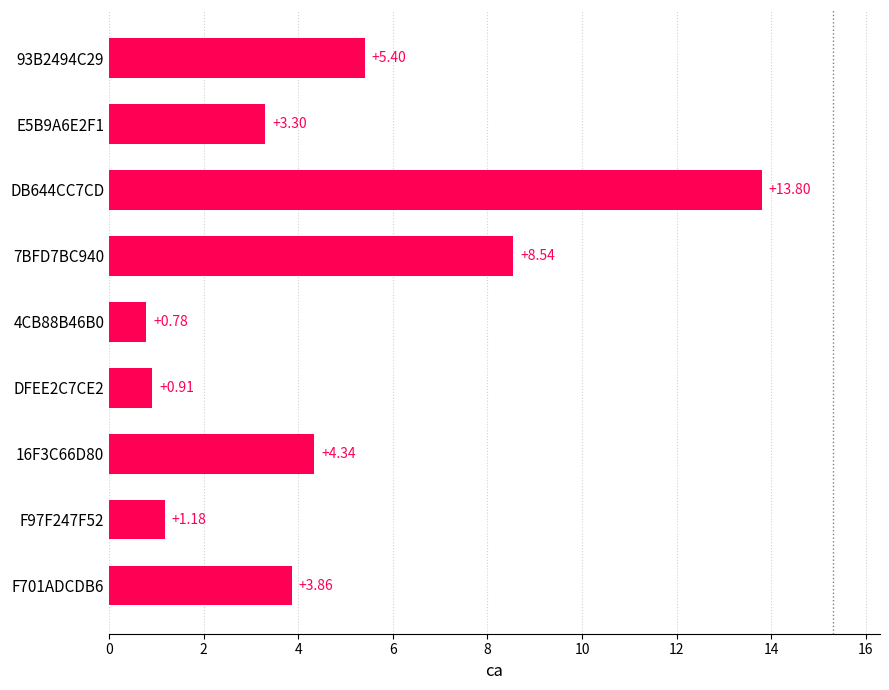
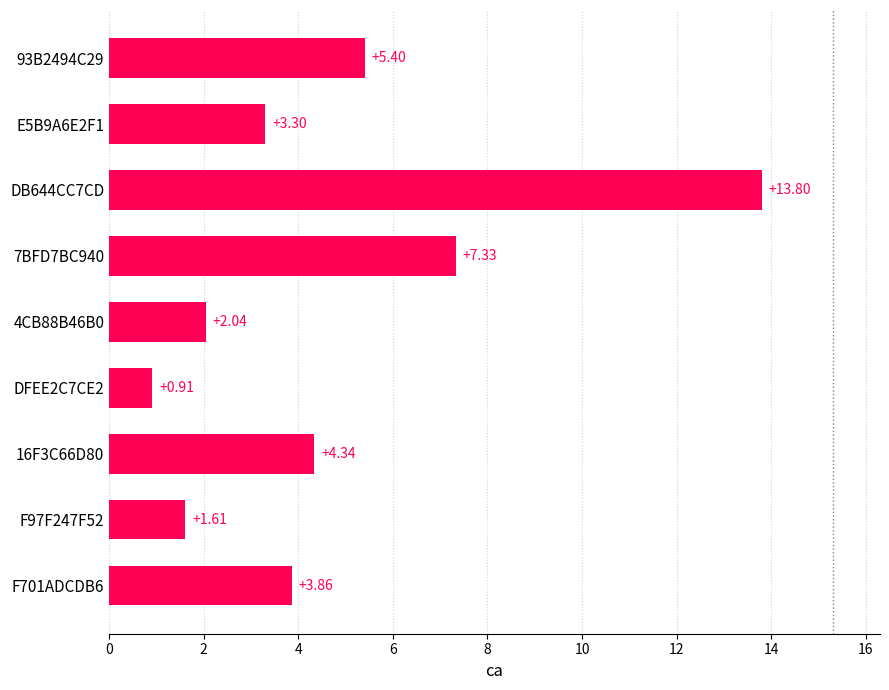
7BFD7BC940: +8.54 -> +7.33
4CB88B46B0: +0.78 -> +2.04
F97F247F52: +1.18 -> +1.61
